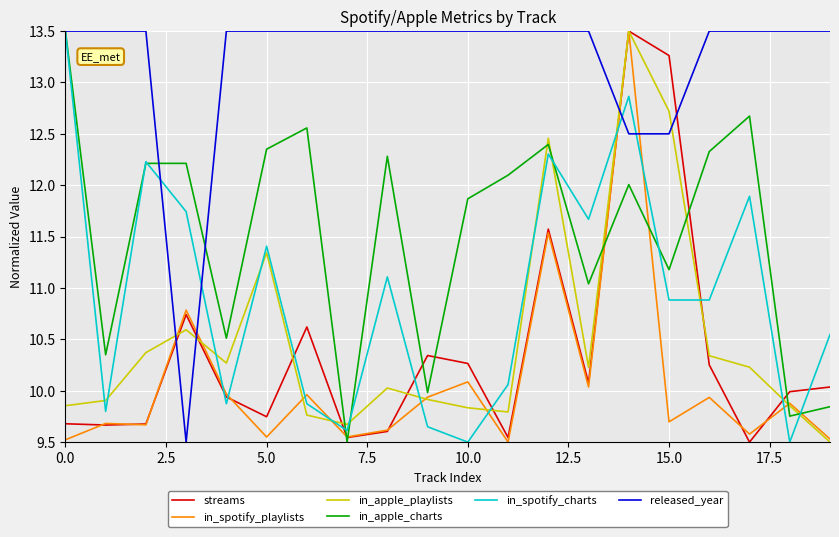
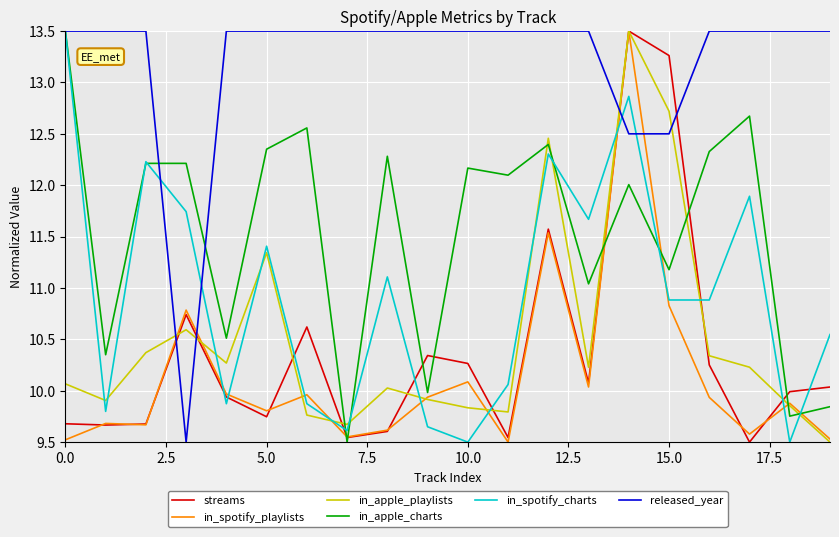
in_apple_playlists, 0.0: 9.85 -> 10.07
in_spotify_playlists, 5.0: 9.55 -> 9.80
in_apple_charts, 10.0: 11.87 -> 12.17
in_spotify_playlists, 15.0: 9.70 -> 10.83
